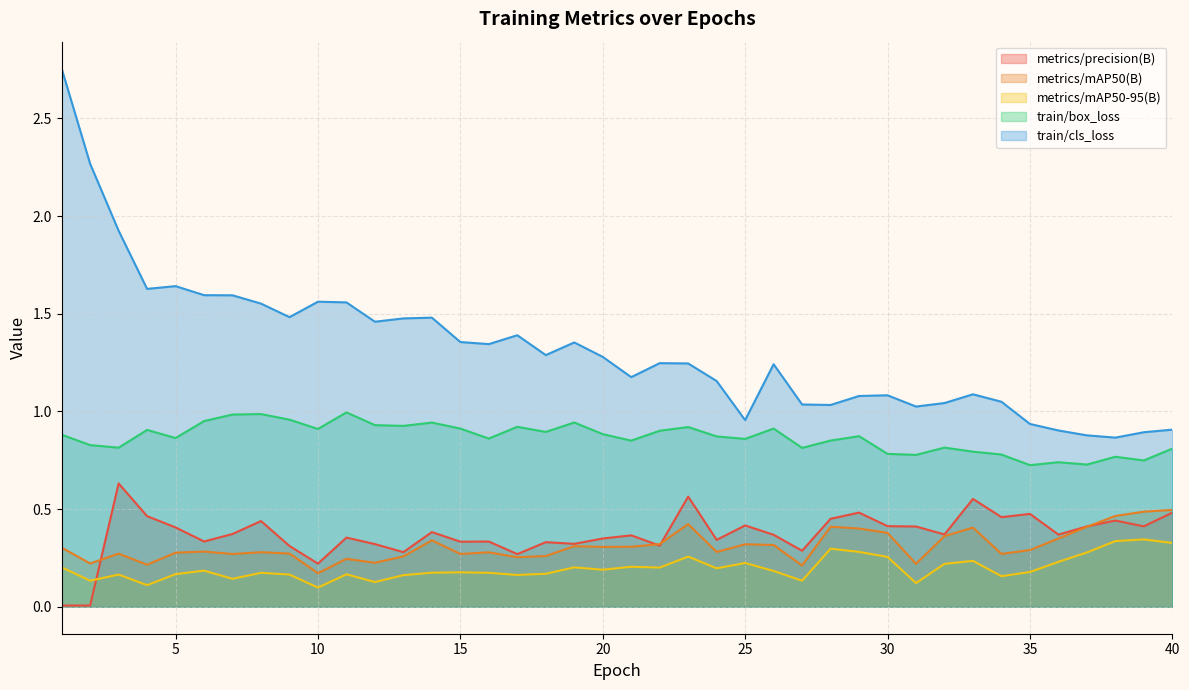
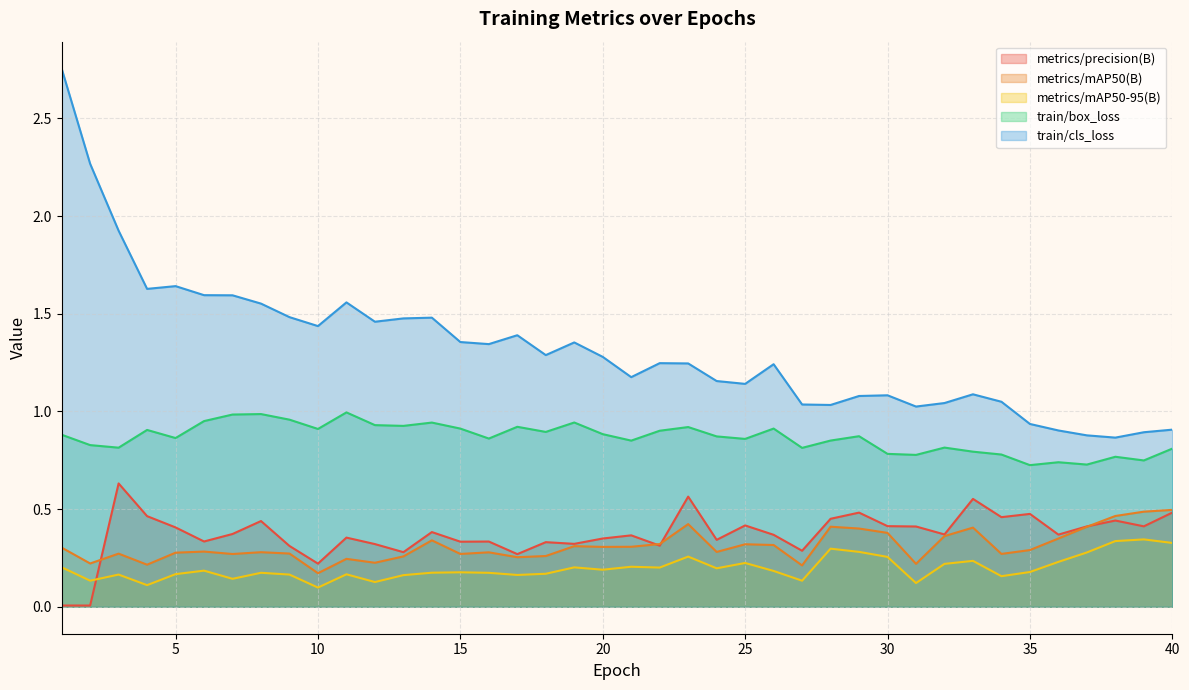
train/cls_loss, 10: 1.56 -> 1.44
train/cls_loss, 25: 0.96 -> 1.14
